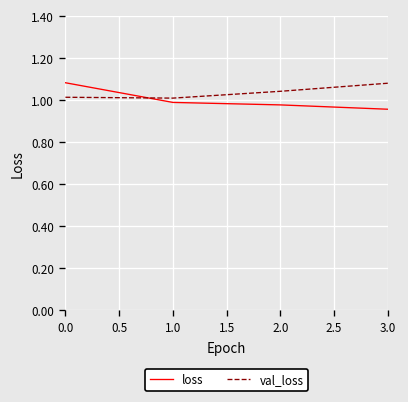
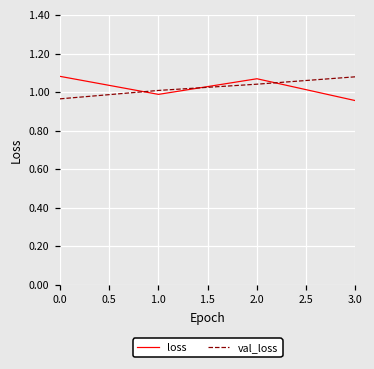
val_loss, 0.0: 1.01 -> 0.97
loss, 2.0: 0.98 -> 1.07
